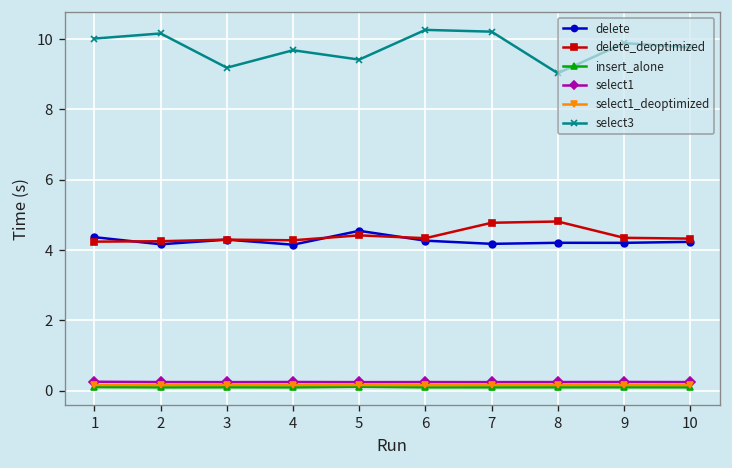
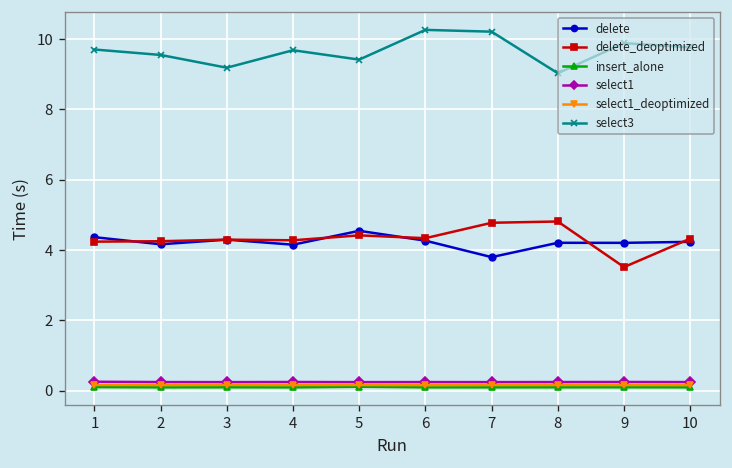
select3, 1: 10.0 -> 9.7
select3, 2: 10.2 -> 9.5
delete, 7: 4.2 -> 3.8
delete_deoptimized, 9: 4.3 -> 3.5
